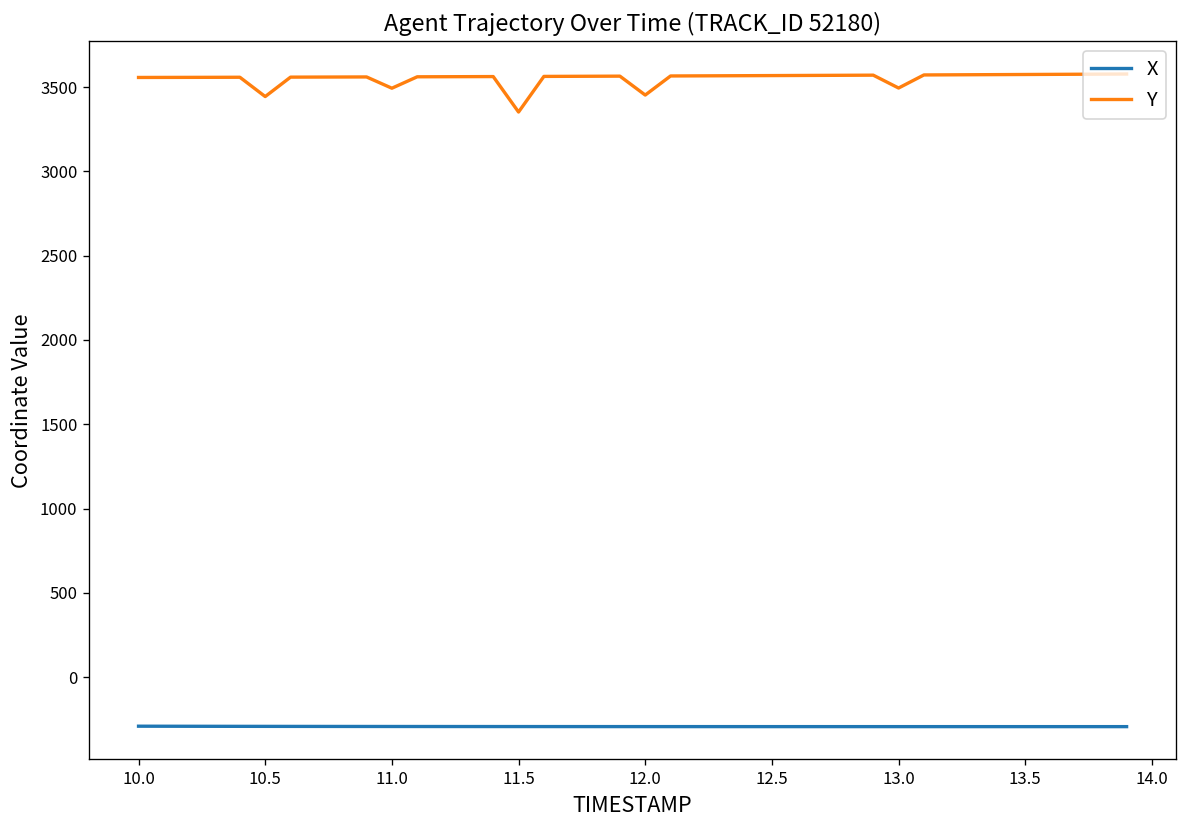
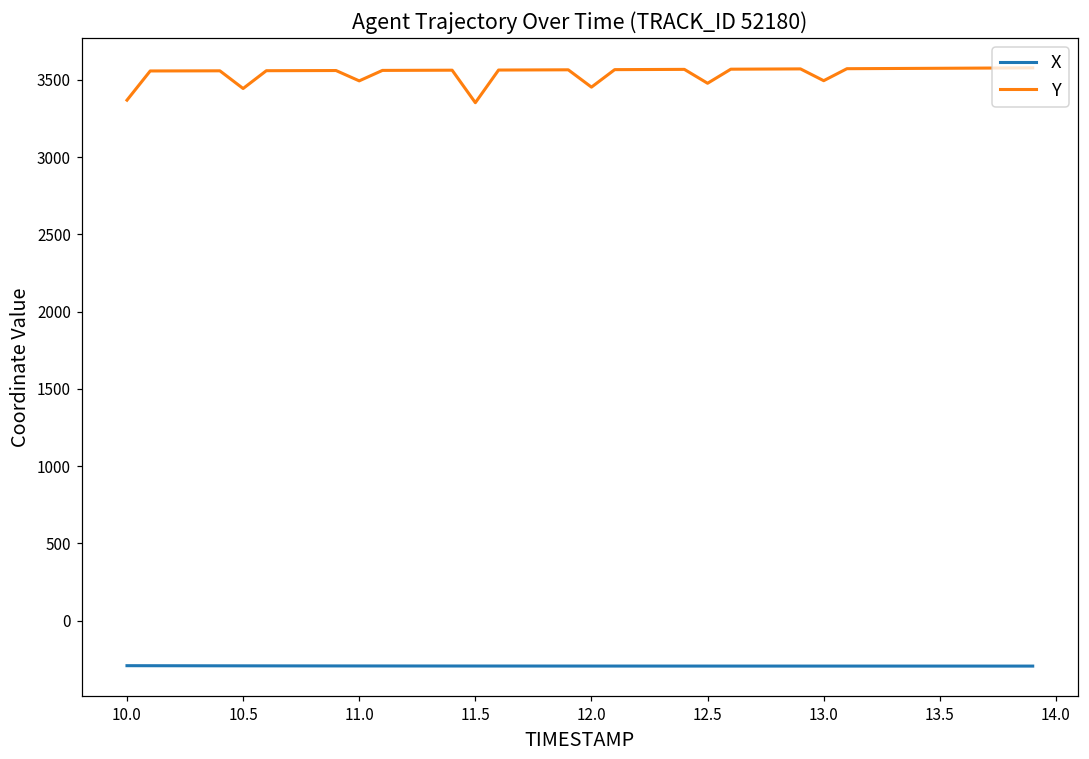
Y, 10.0: 3560 -> 3370
Y, 12.5: 3570 -> 3480
